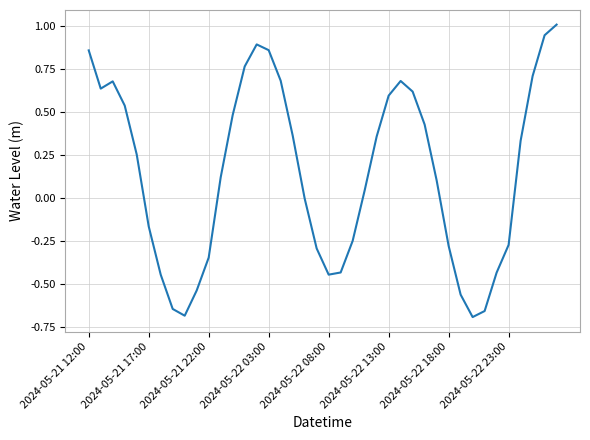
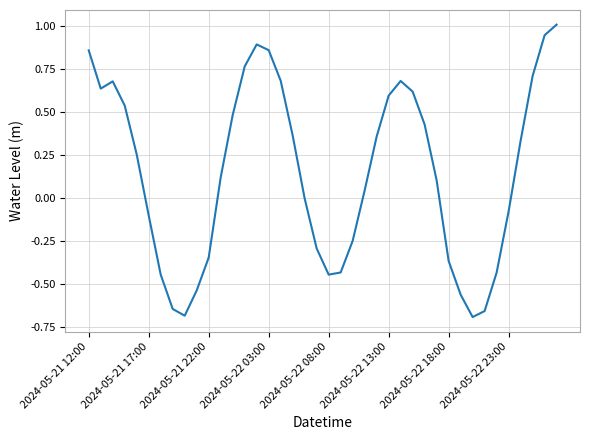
2024-05-21 17:00: -0.16 -> -0.10
2024-05-22 18:00: -0.28 -> -0.36
2024-05-22 23:00: -0.27 -> -0.08
